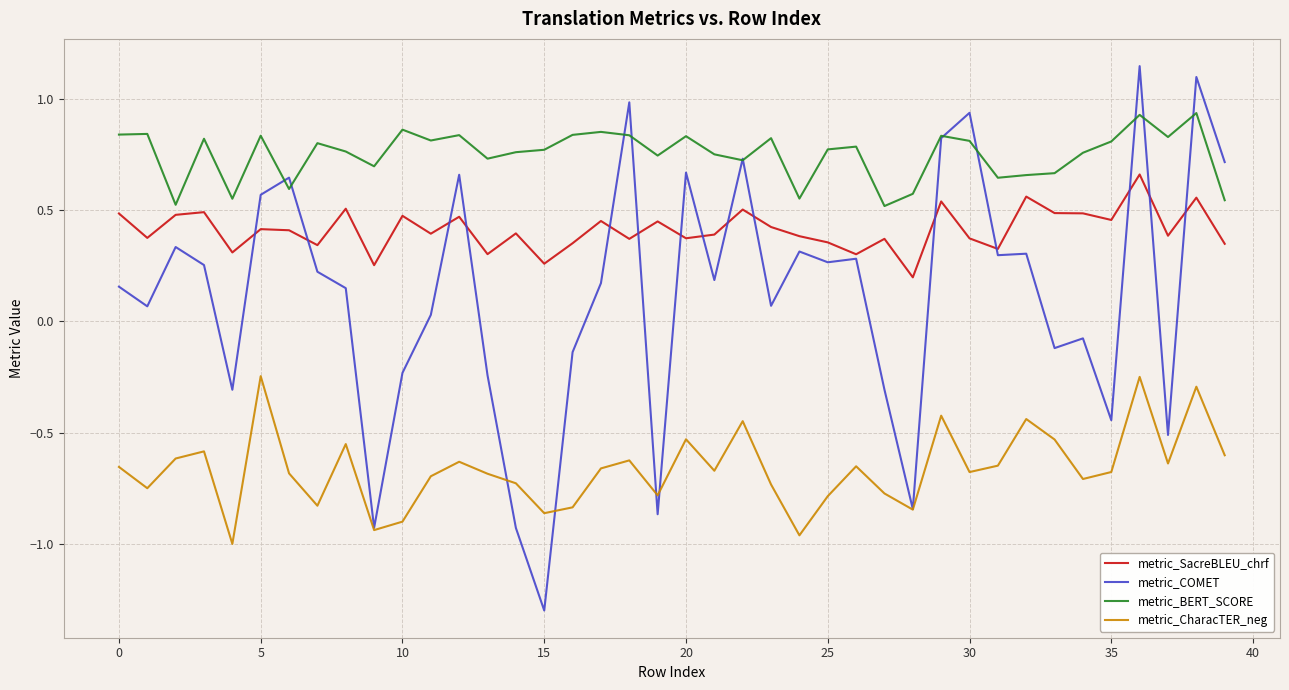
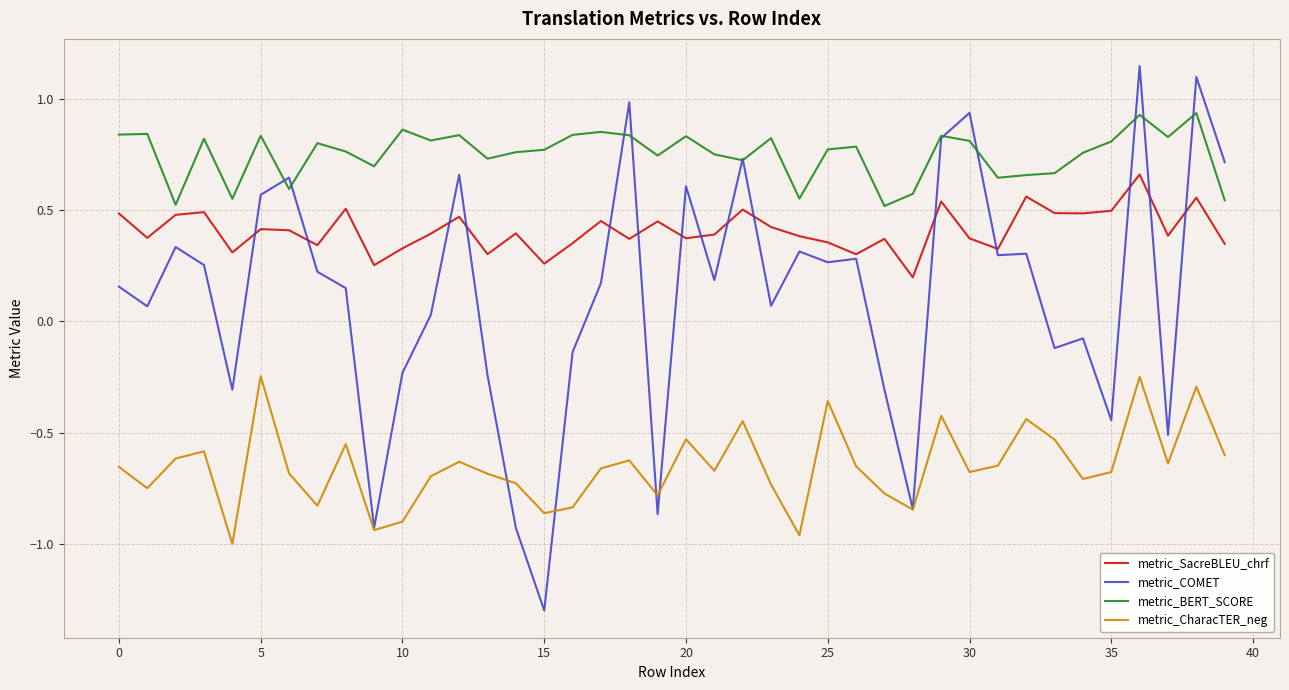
metric_SacreBLEU_chrf, 10: 0.47 -> 0.33
metric_COMET, 20: 0.67 -> 0.61
metric_CharacTER_neg, 25: -0.79 -> -0.36
metric_SacreBLEU_chrf, 35: 0.45 -> 0.50
